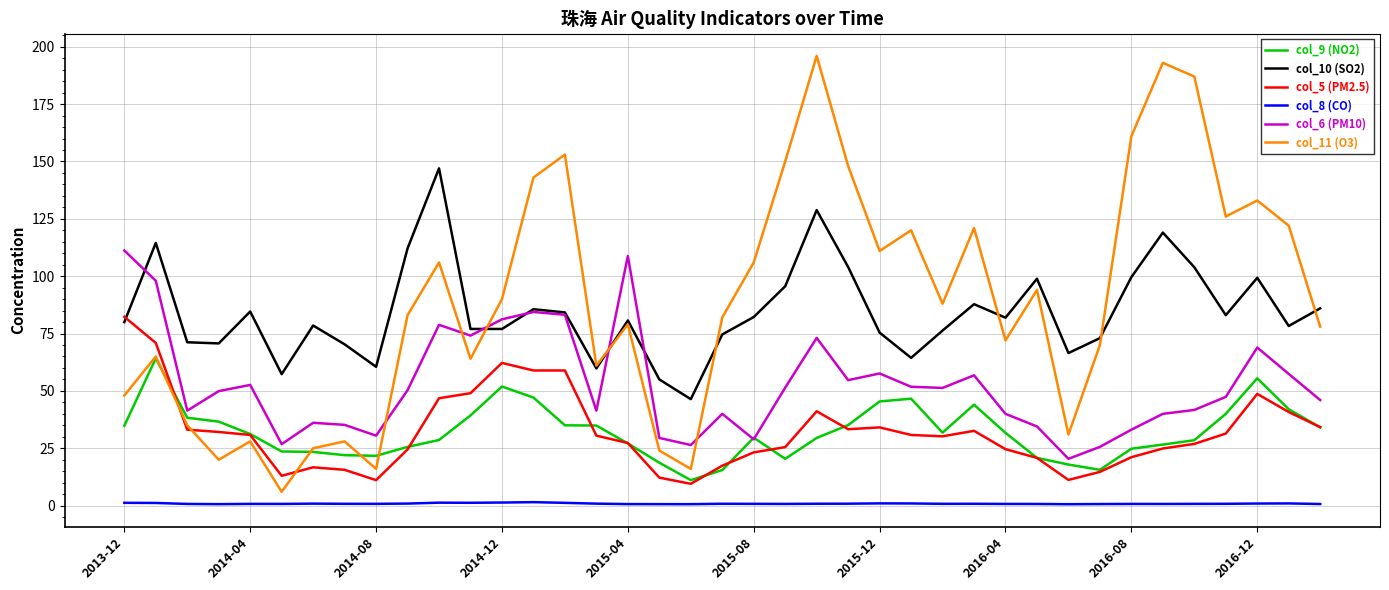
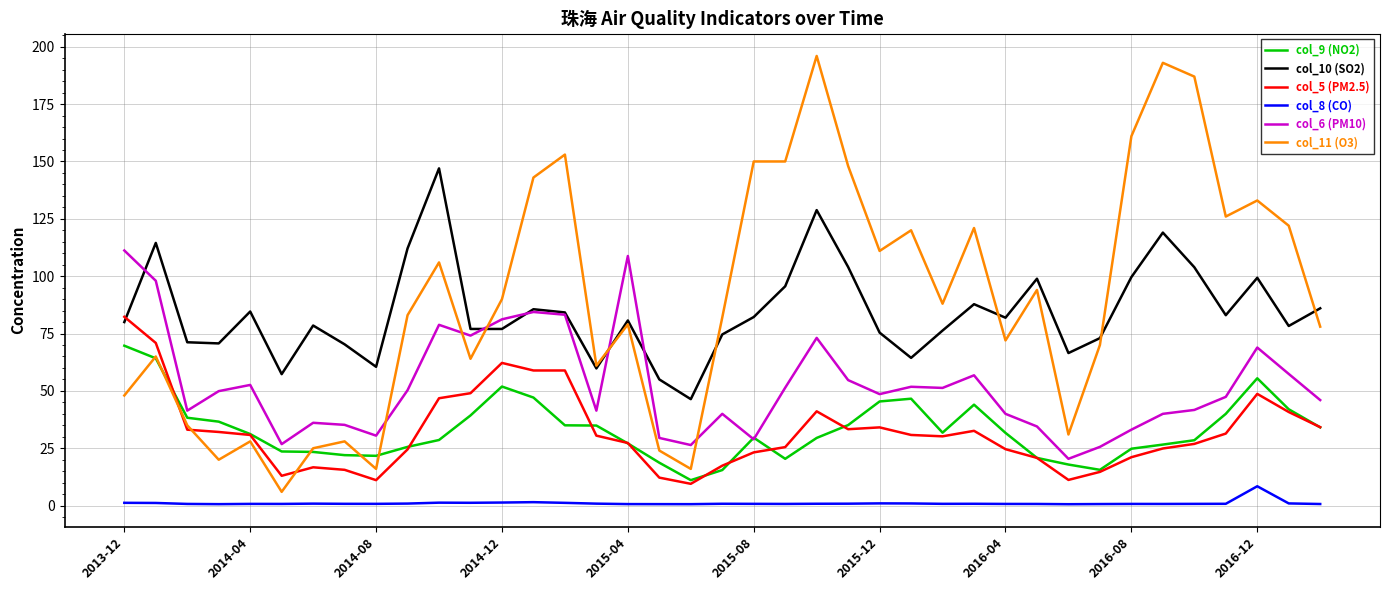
col_9 (NO2), 2013-12: 35 -> 70
col_11 (O3), 2015-08: 106 -> 150
col_6 (PM10), 2015-12: 58 -> 49
col_8 (CO), 2016-12: 1 -> 8
